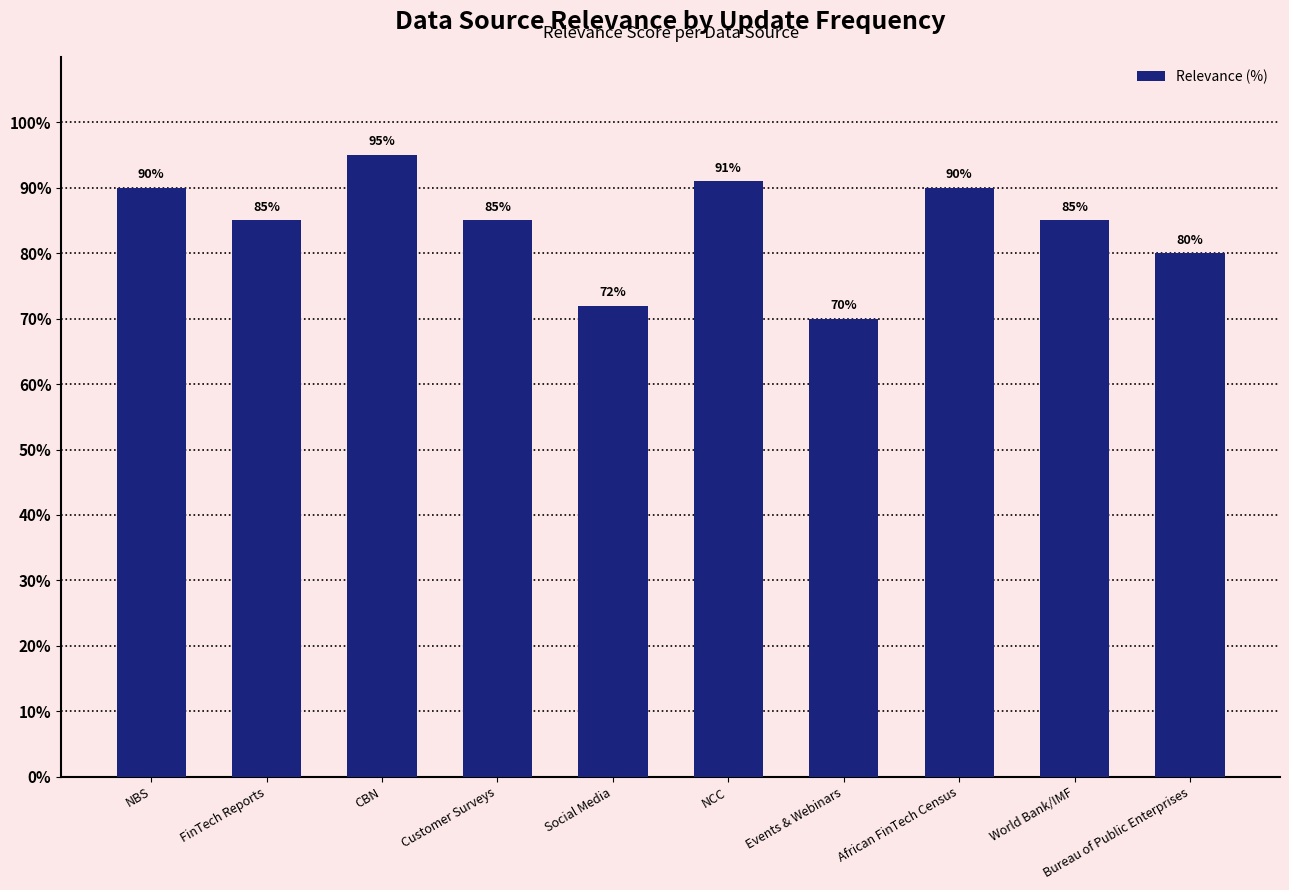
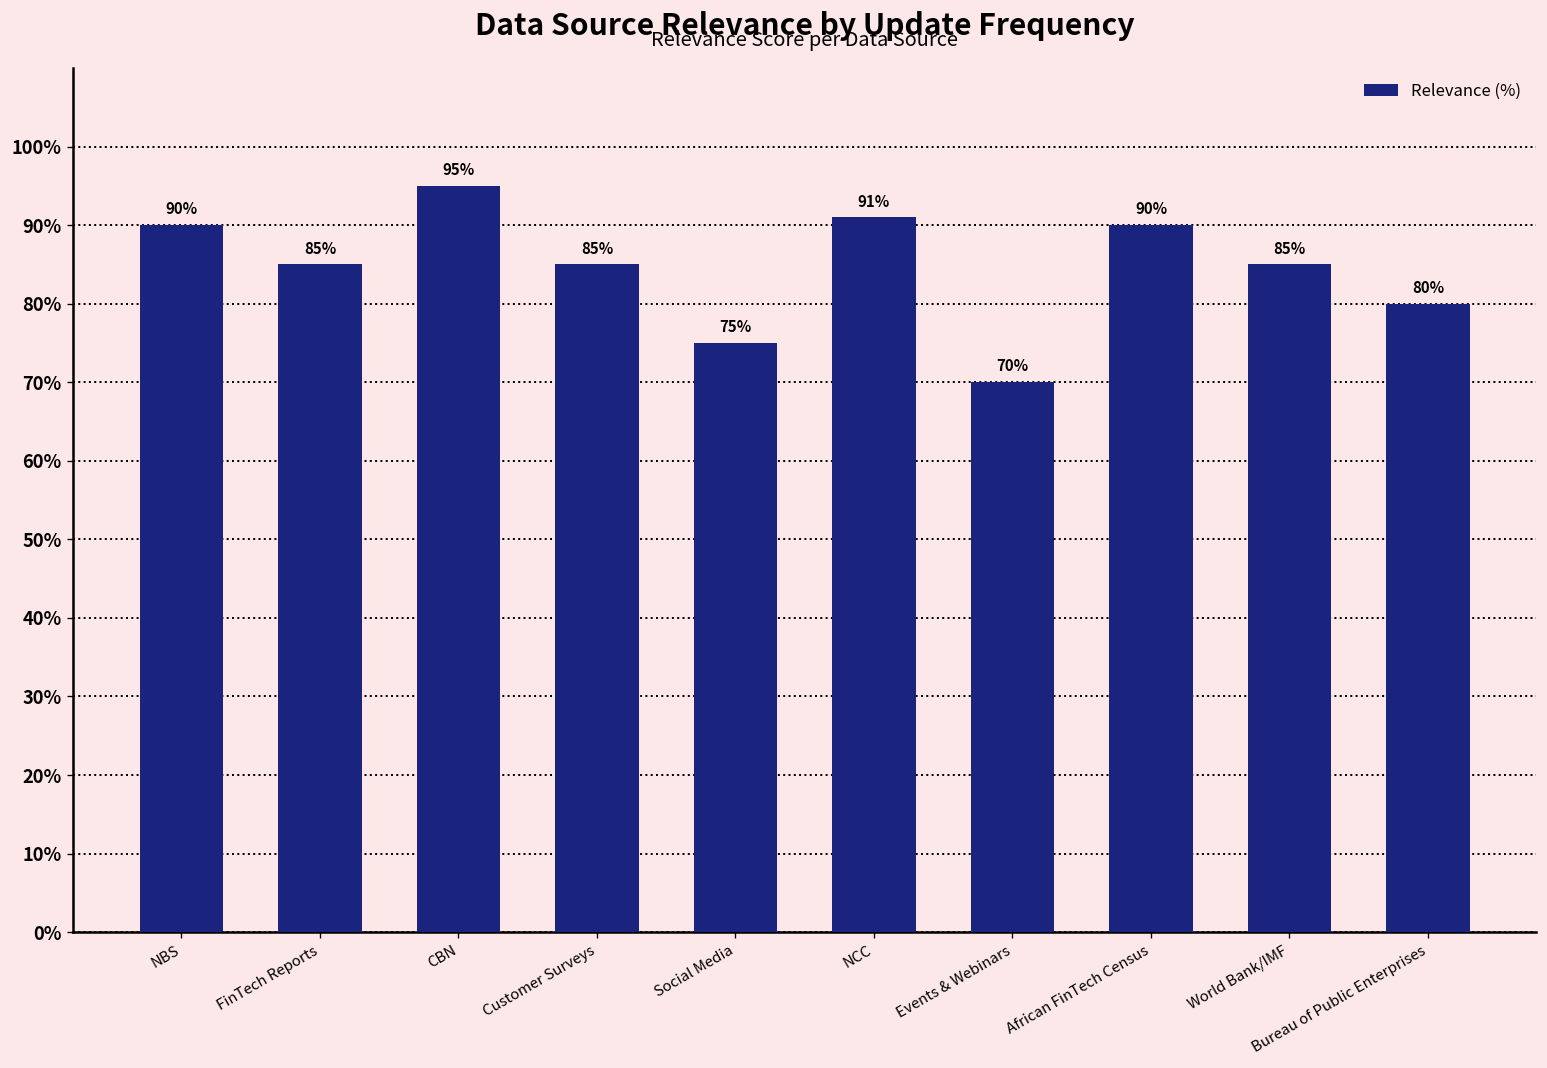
Social Media: 72% -> 75%
